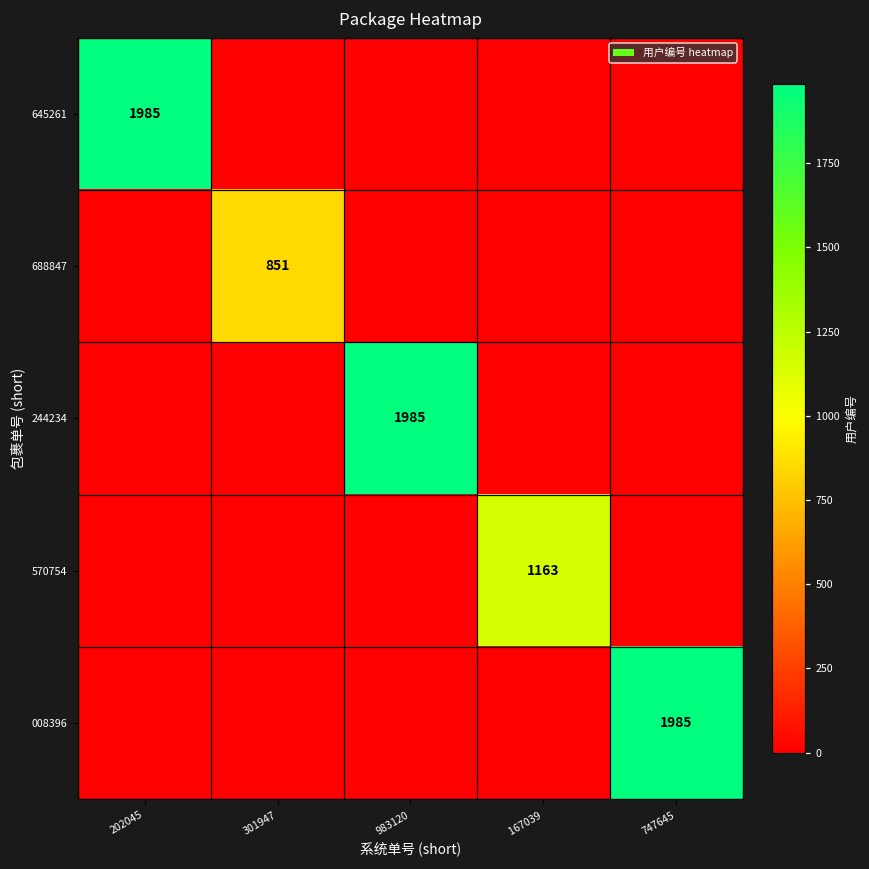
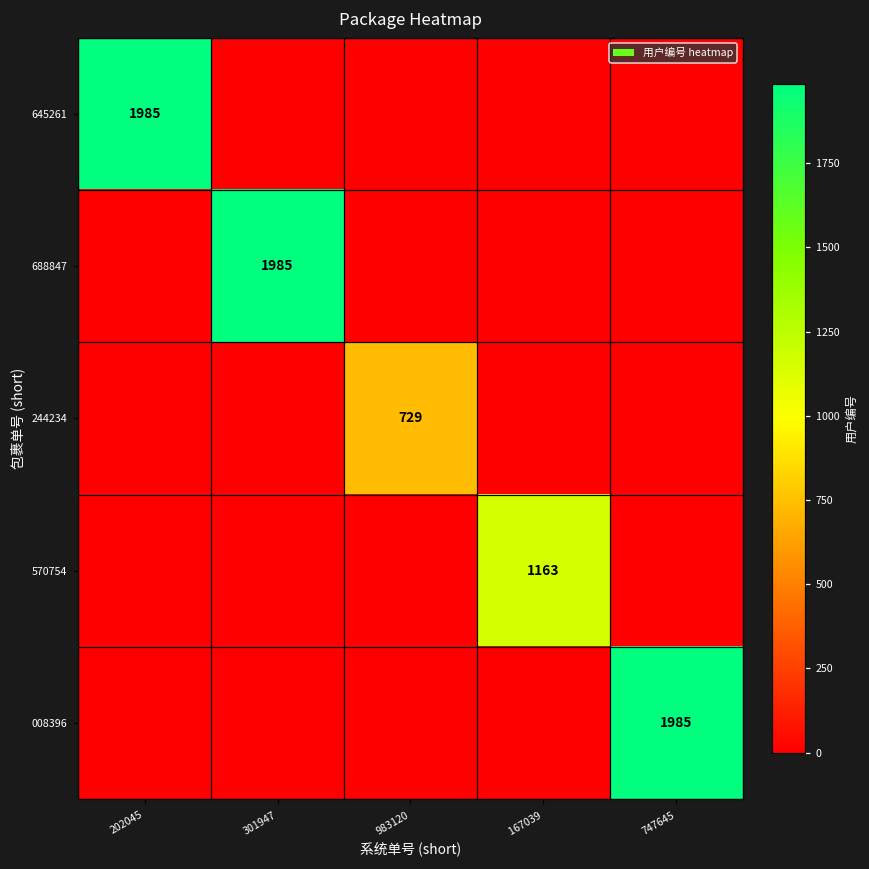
688847, 301947: 851 -> 1985
244234, 983120: 1985 -> 729
